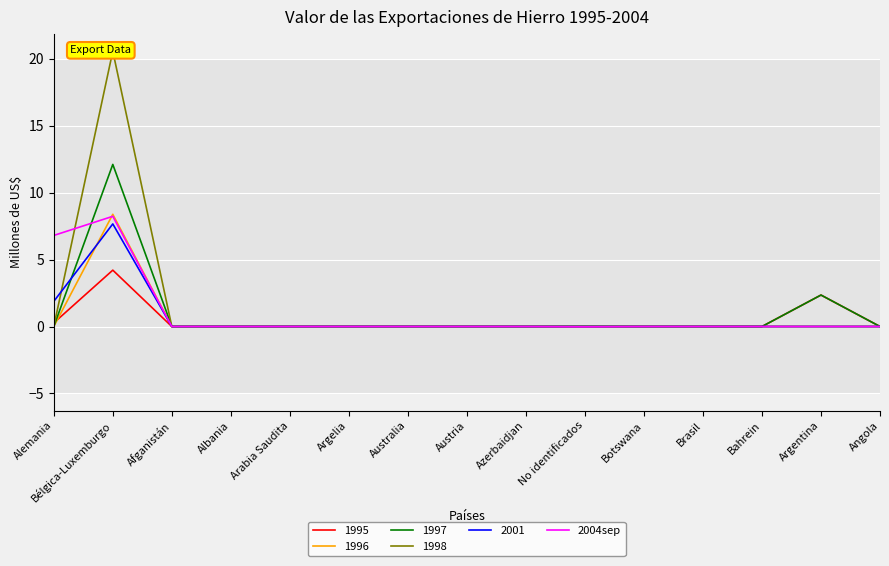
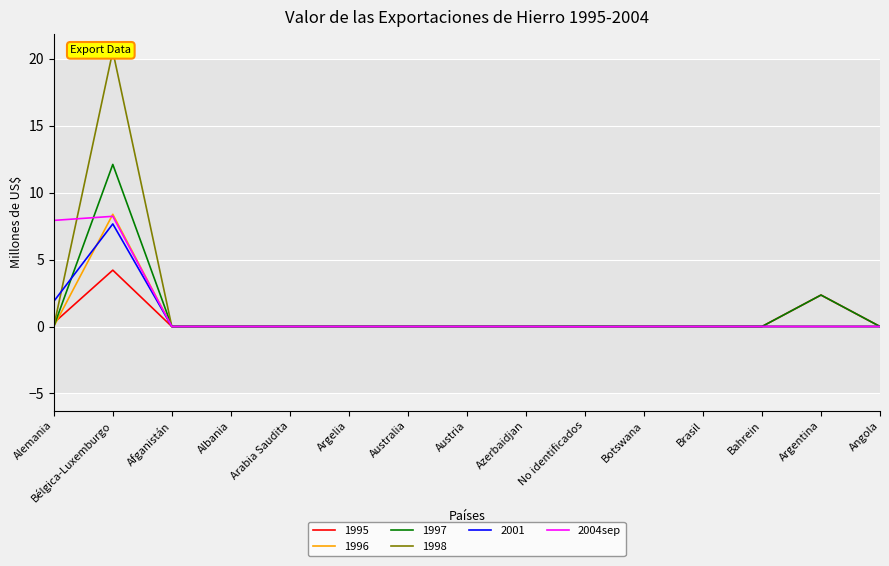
2004sep, Alemania: 6.8 -> 7.9
